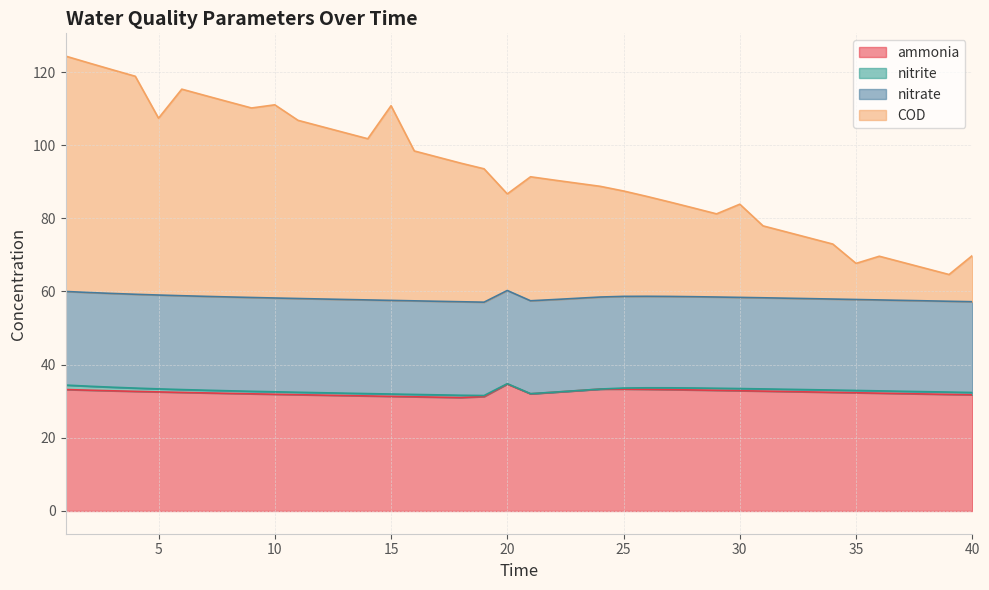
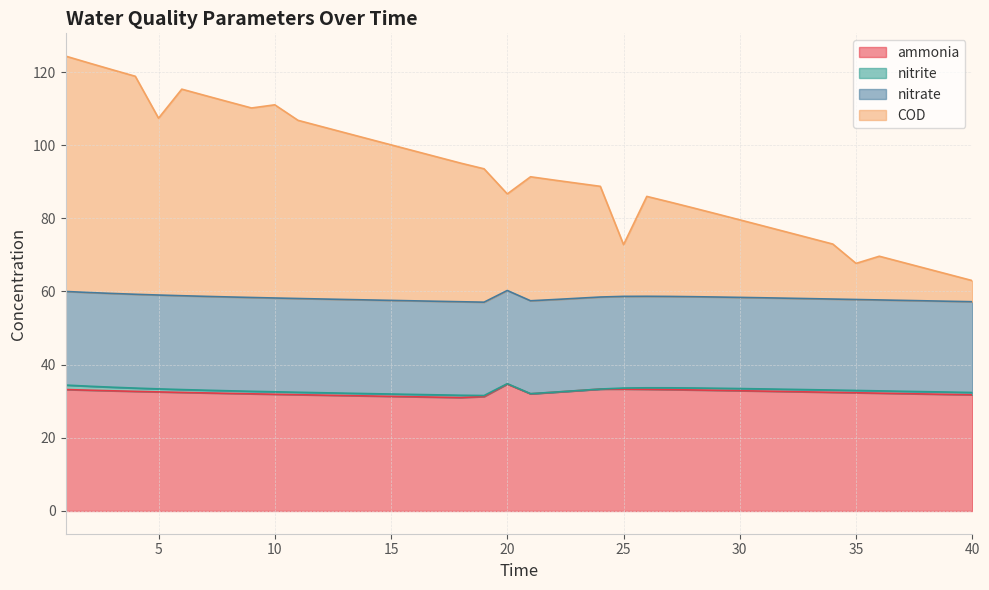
COD, 15: 53 -> 43
COD, 25: 29 -> 14
COD, 30: 25 -> 21
COD, 40: 13 -> 6
